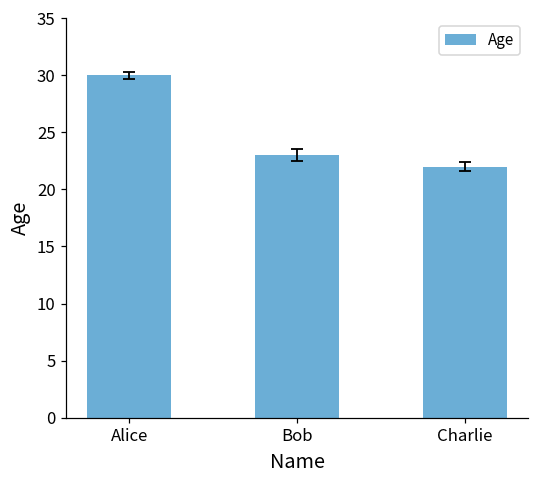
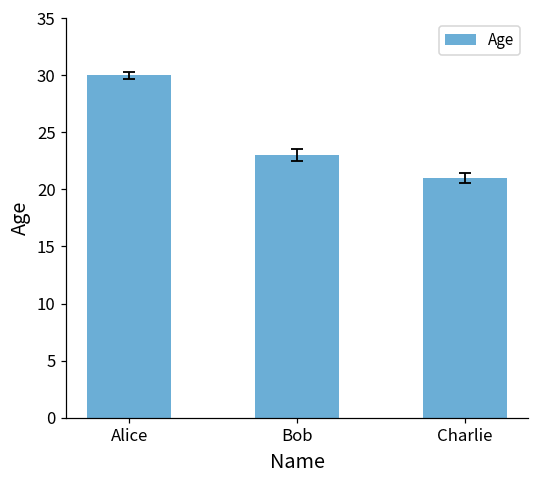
Age, Charlie: 22 -> 21
